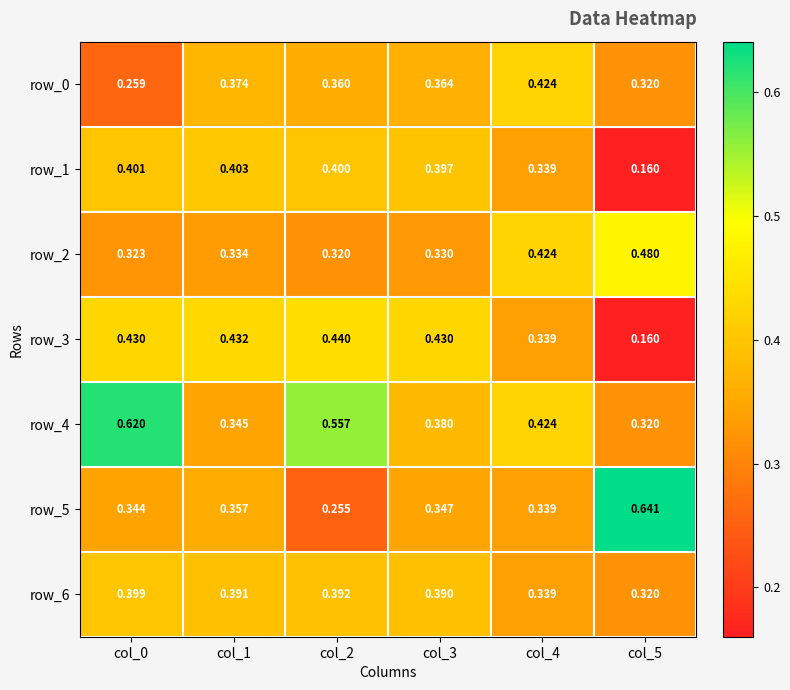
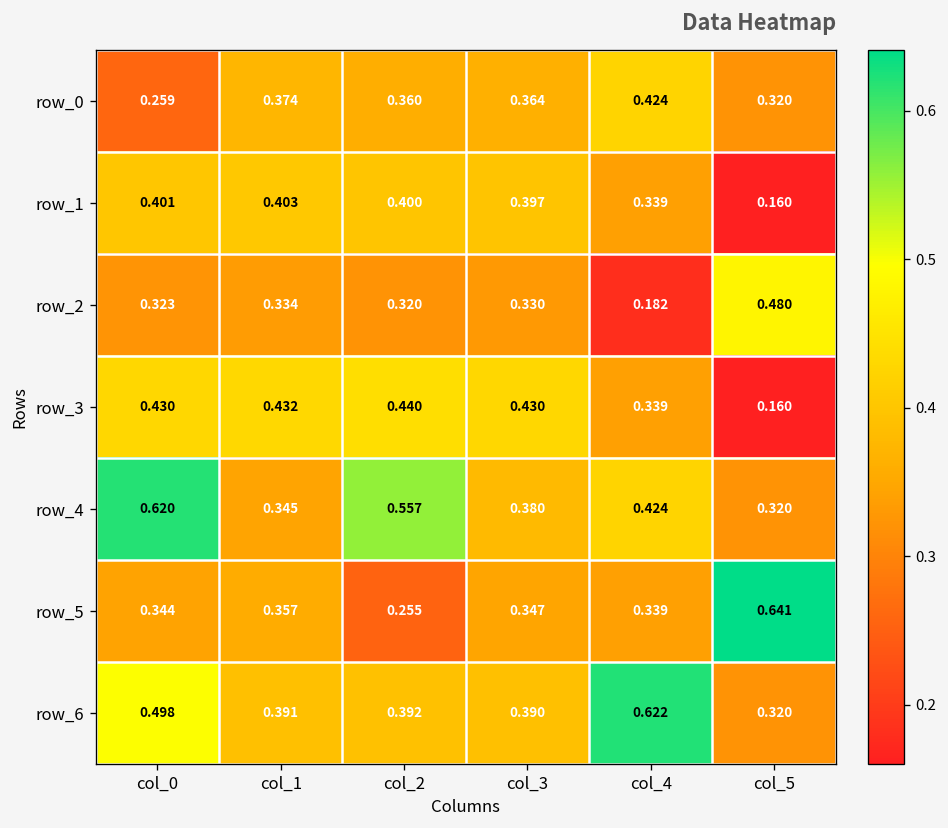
row_2, col_4: 0.424 -> 0.182
row_6, col_0: 0.399 -> 0.498
row_6, col_4: 0.339 -> 0.622
